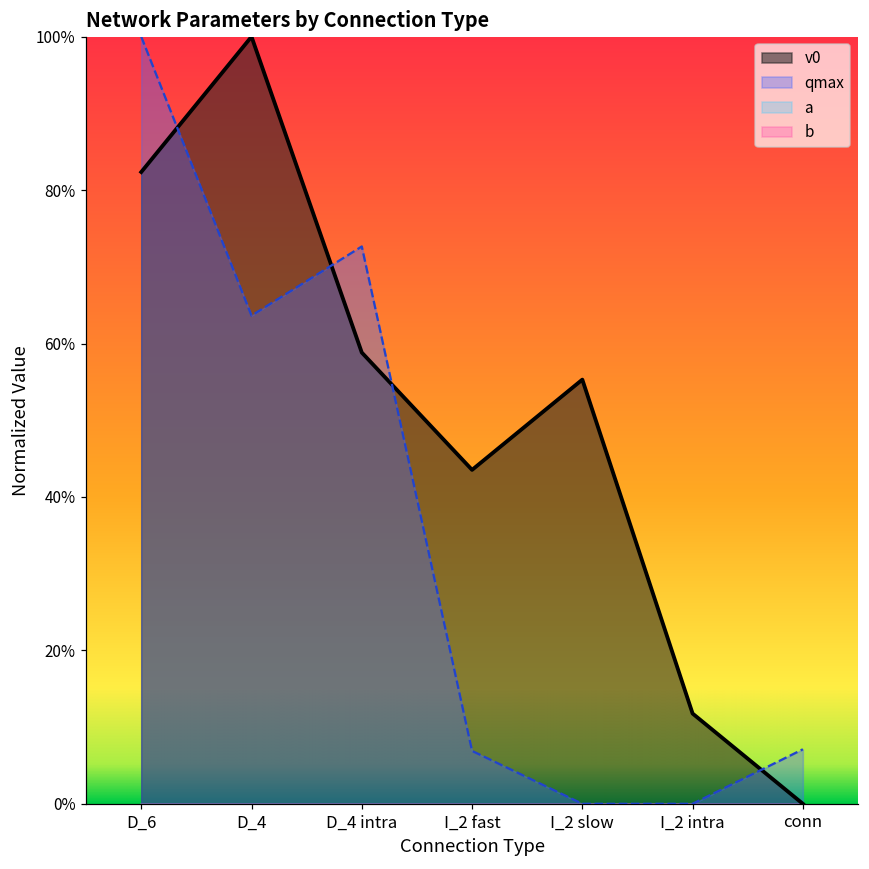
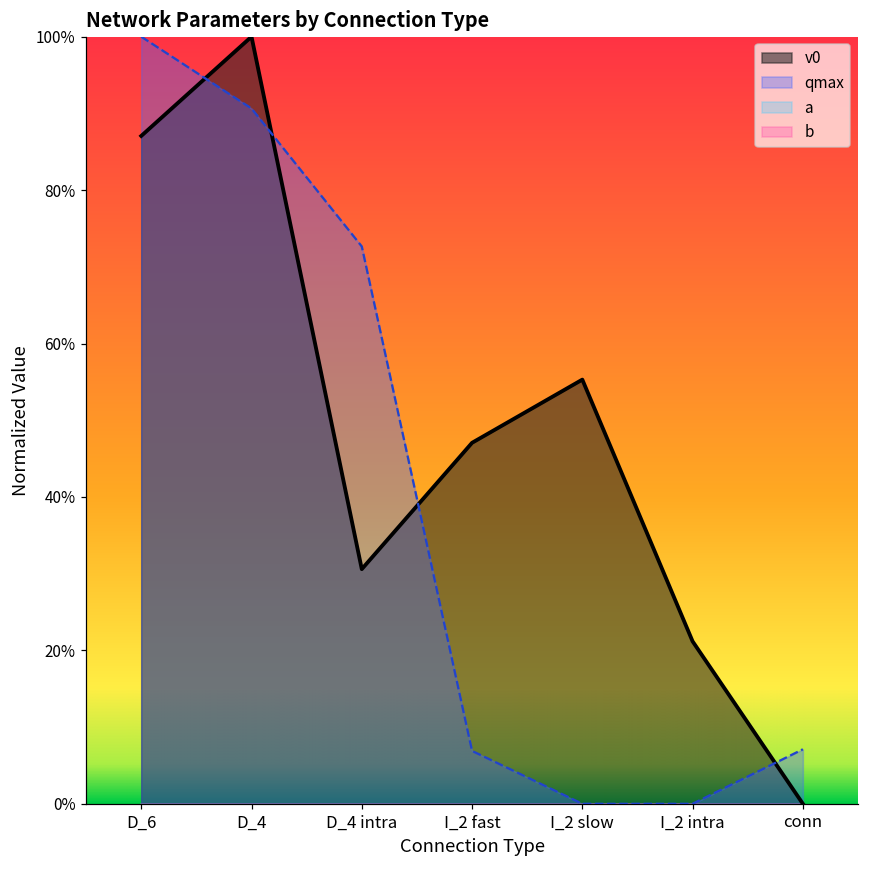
v0, D_6: 82% -> 87%
qmax, D_4: 64% -> 91%
v0, D_4 intra: 59% -> 31%
v0, I_2 fast: 44% -> 47%
v0, I_2 intra: 12% -> 21%
